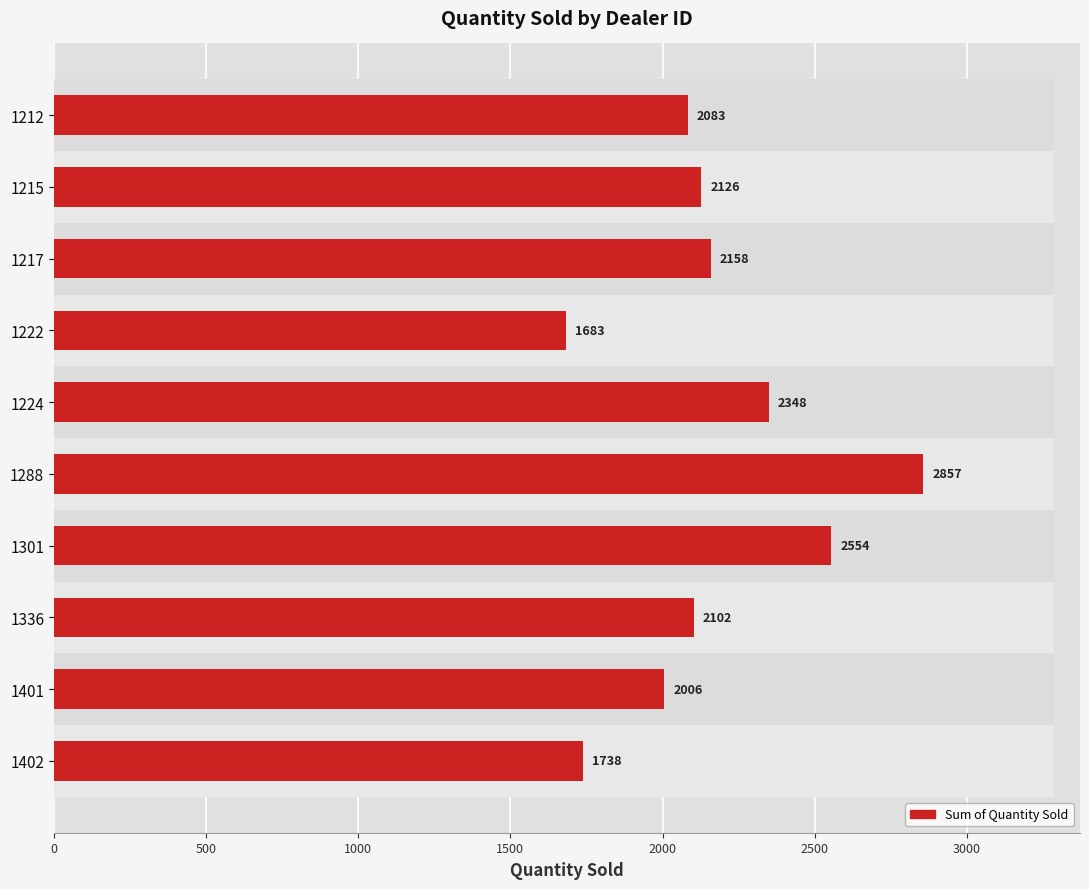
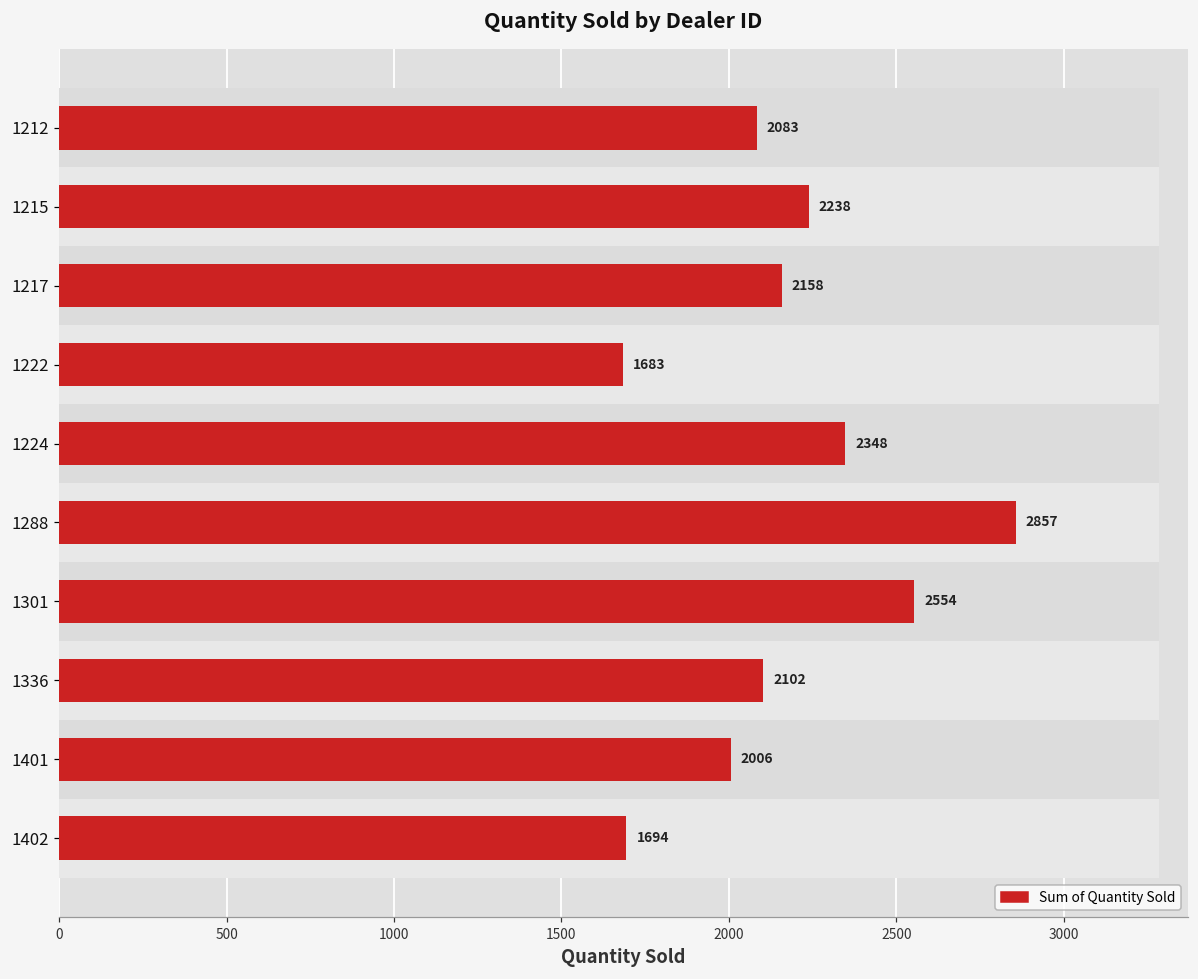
Sum of Quantity Sold, 1215: 2126 -> 2238
Sum of Quantity Sold, 1402: 1738 -> 1694
